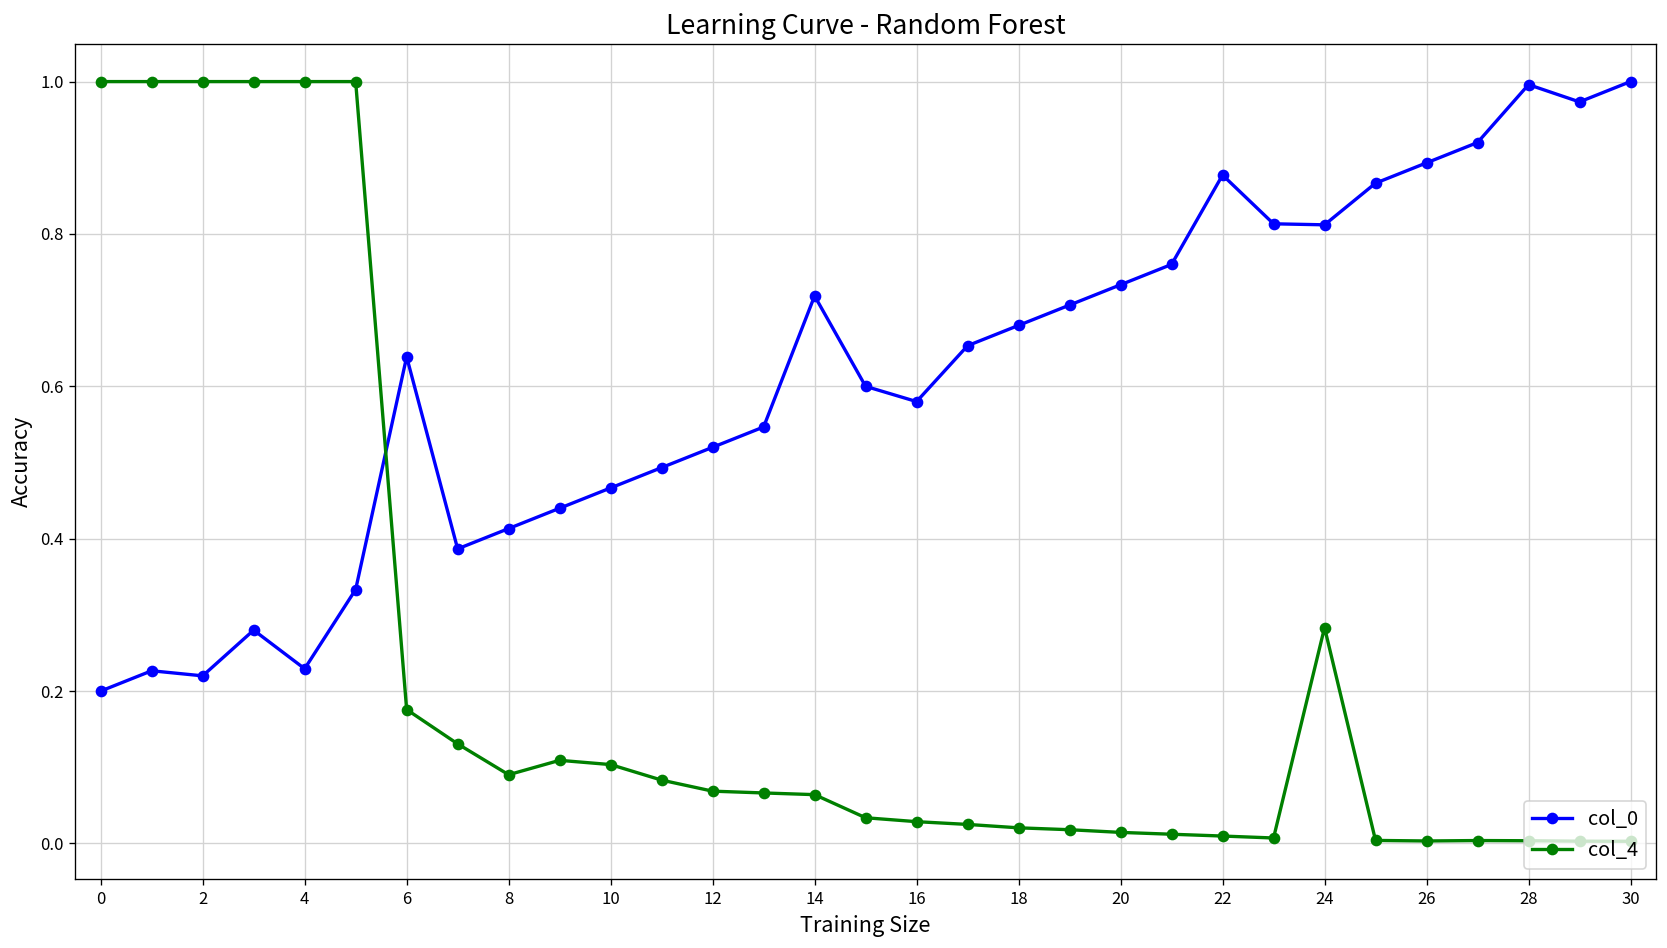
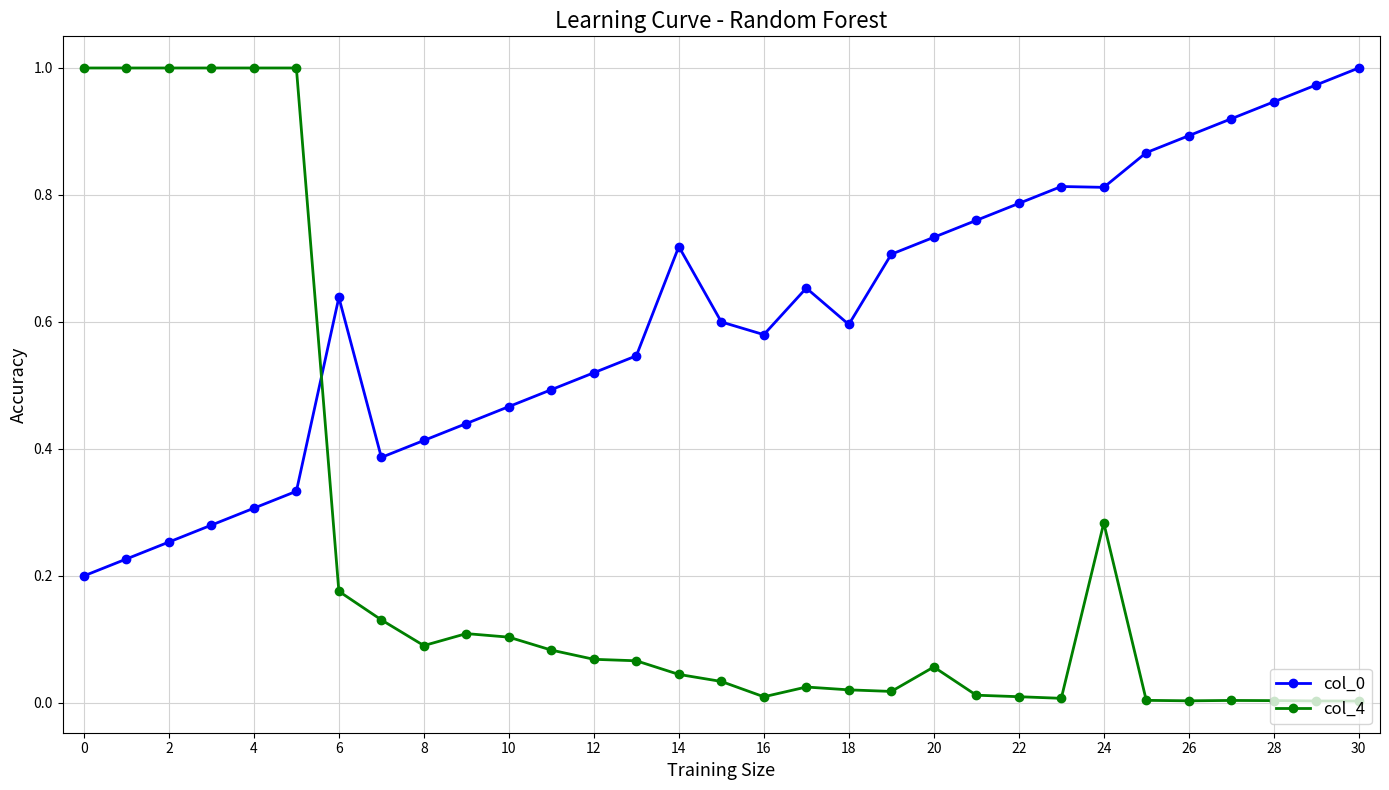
col_0, 2: 0.22 -> 0.25
col_0, 4: 0.23 -> 0.31
col_4, 14: 0.06 -> 0.04
col_4, 16: 0.03 -> 0.01
col_0, 18: 0.68 -> 0.60
col_4, 20: 0.01 -> 0.06
col_0, 22: 0.88 -> 0.79
col_0, 28: 1.00 -> 0.95
